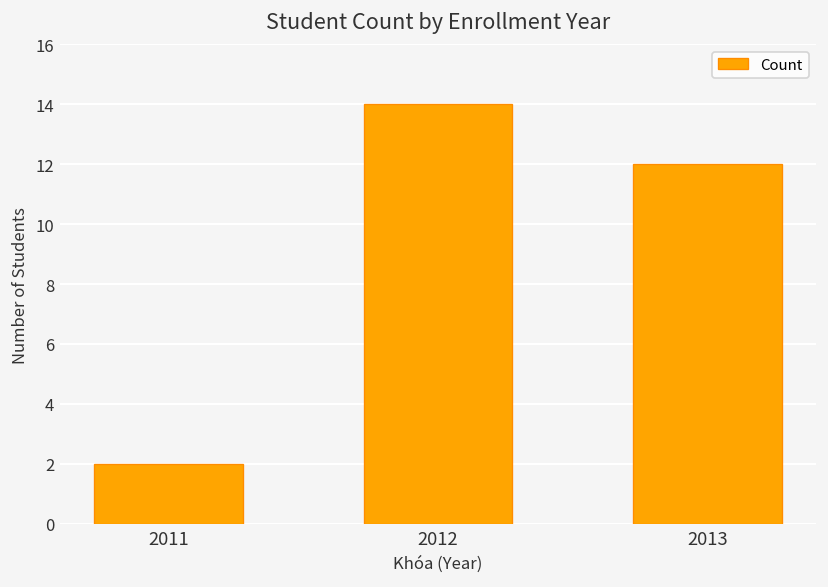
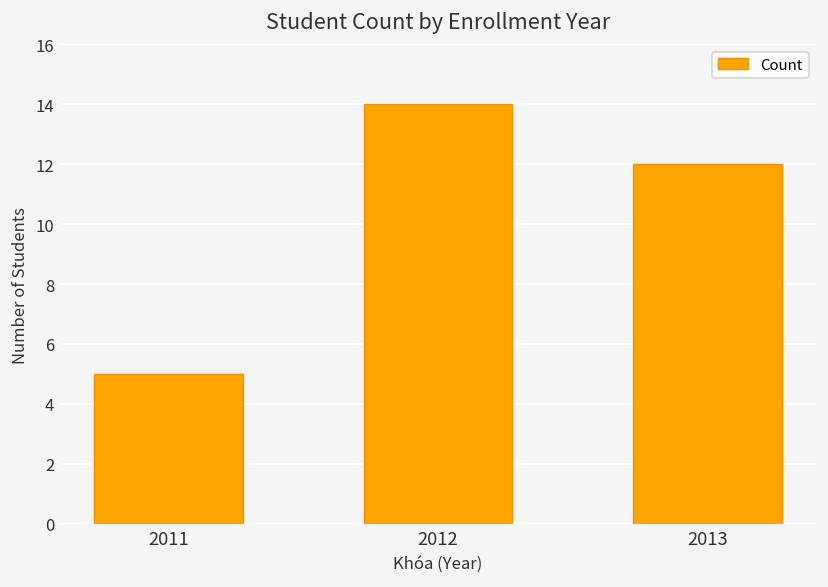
2011: 2 -> 5
